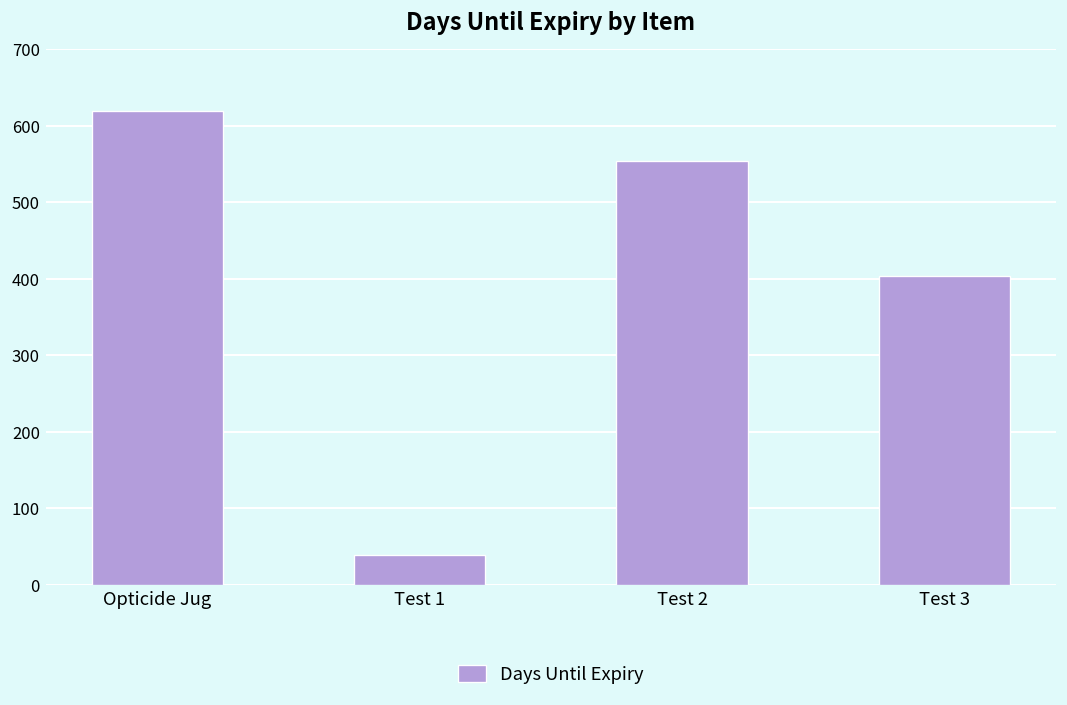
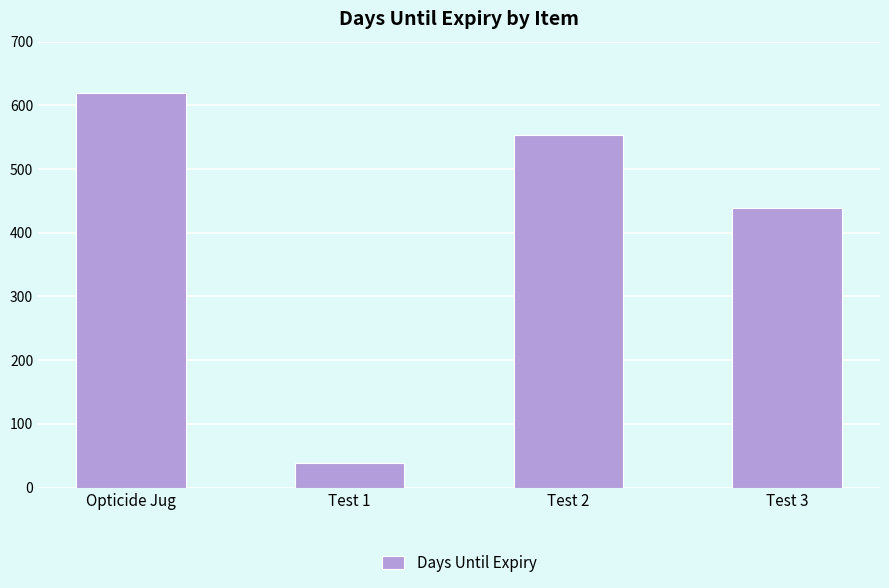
Test 3: 400 -> 440
